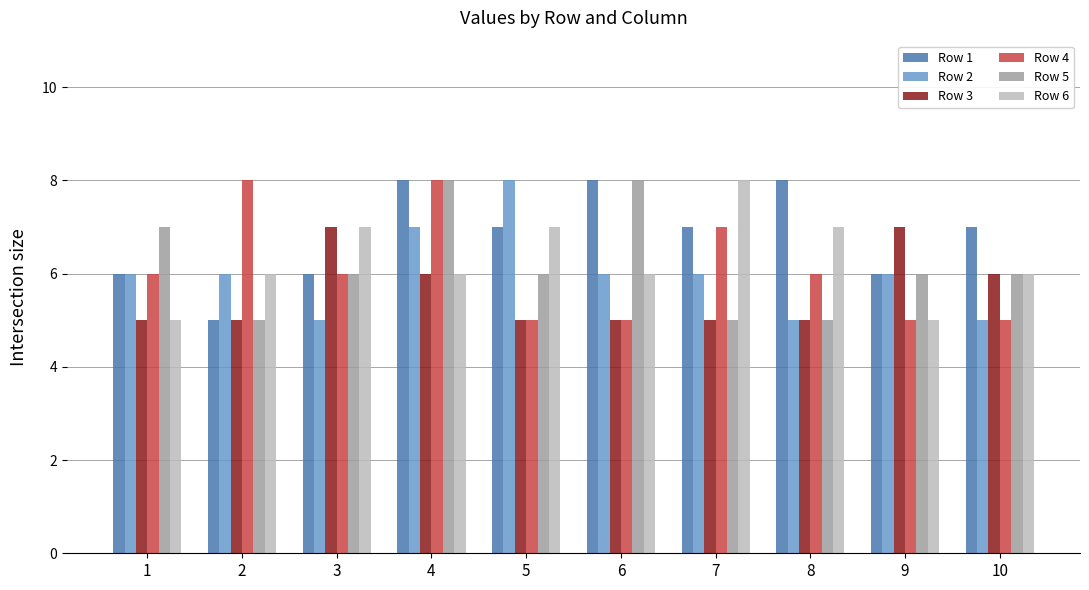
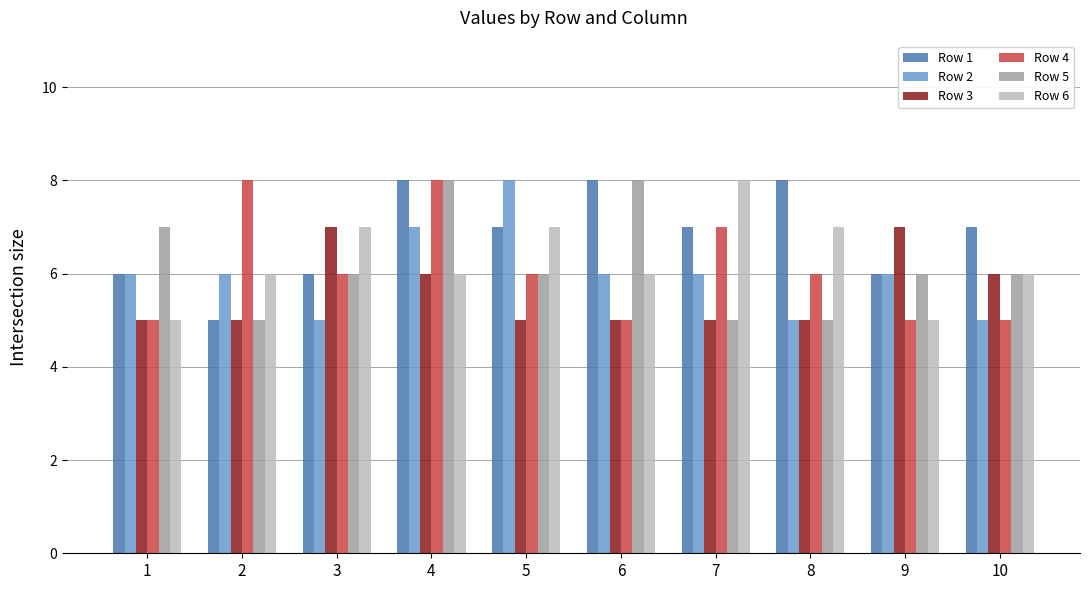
Row 4, 1: 6 -> 5
Row 4, 5: 5 -> 6
